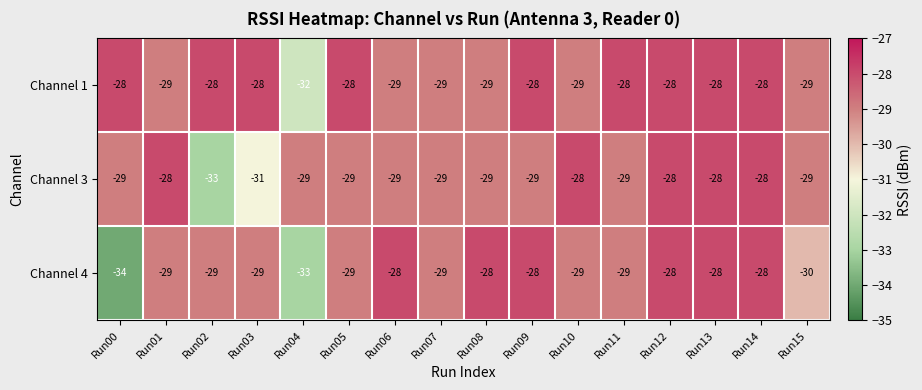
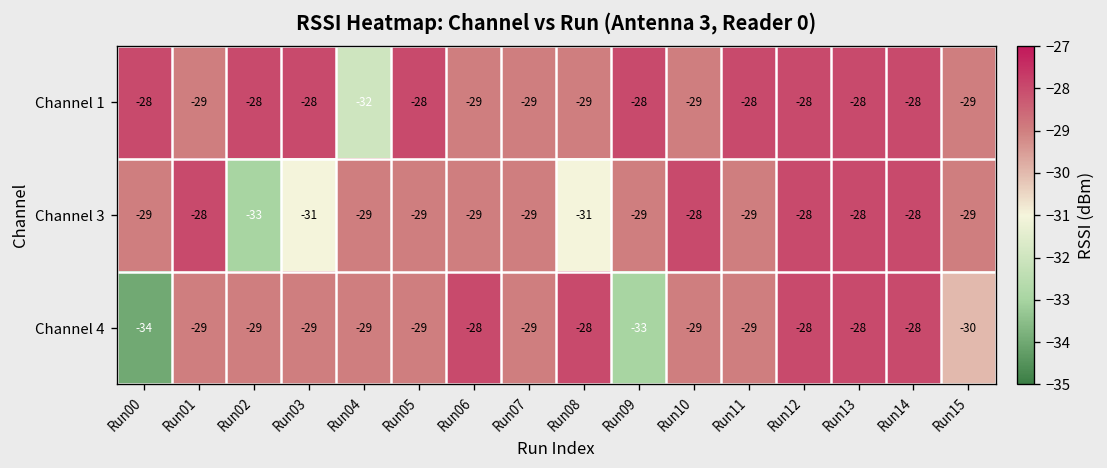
Channel 3, Run08: -29 -> -31
Channel 4, Run04: -33 -> -29
Channel 4, Run09: -28 -> -33
